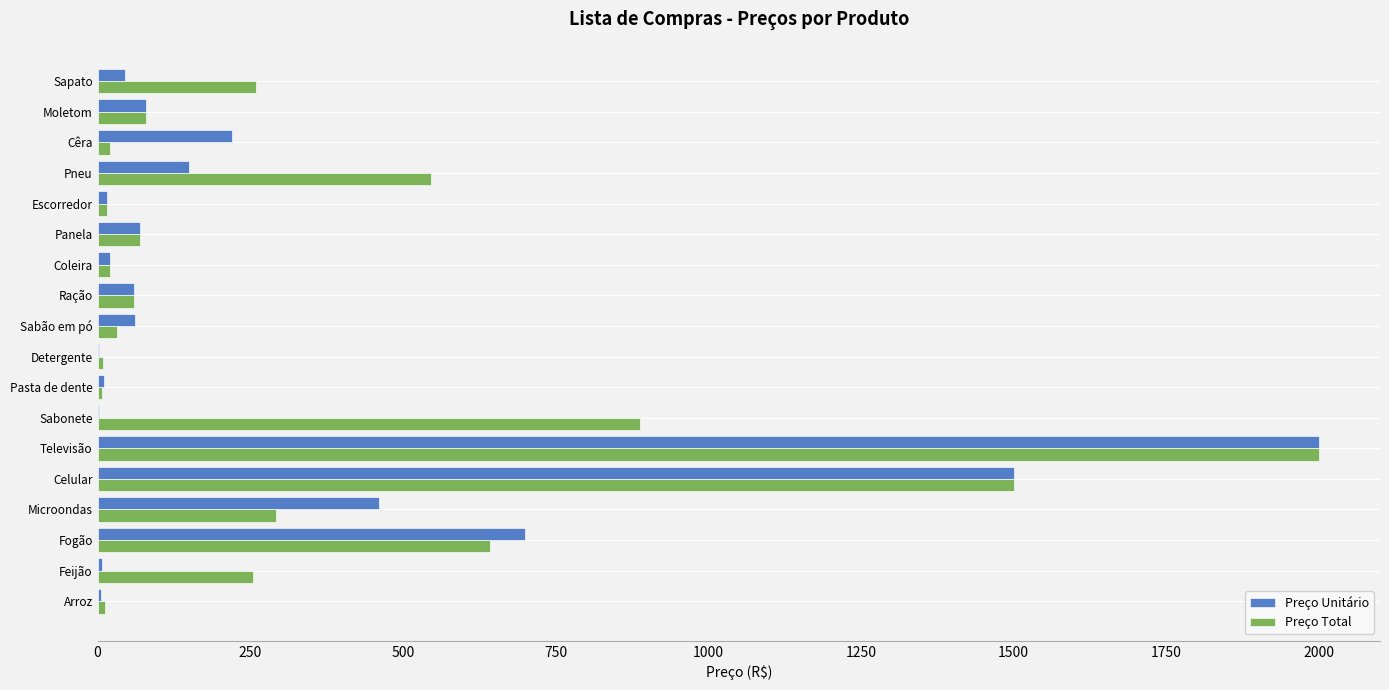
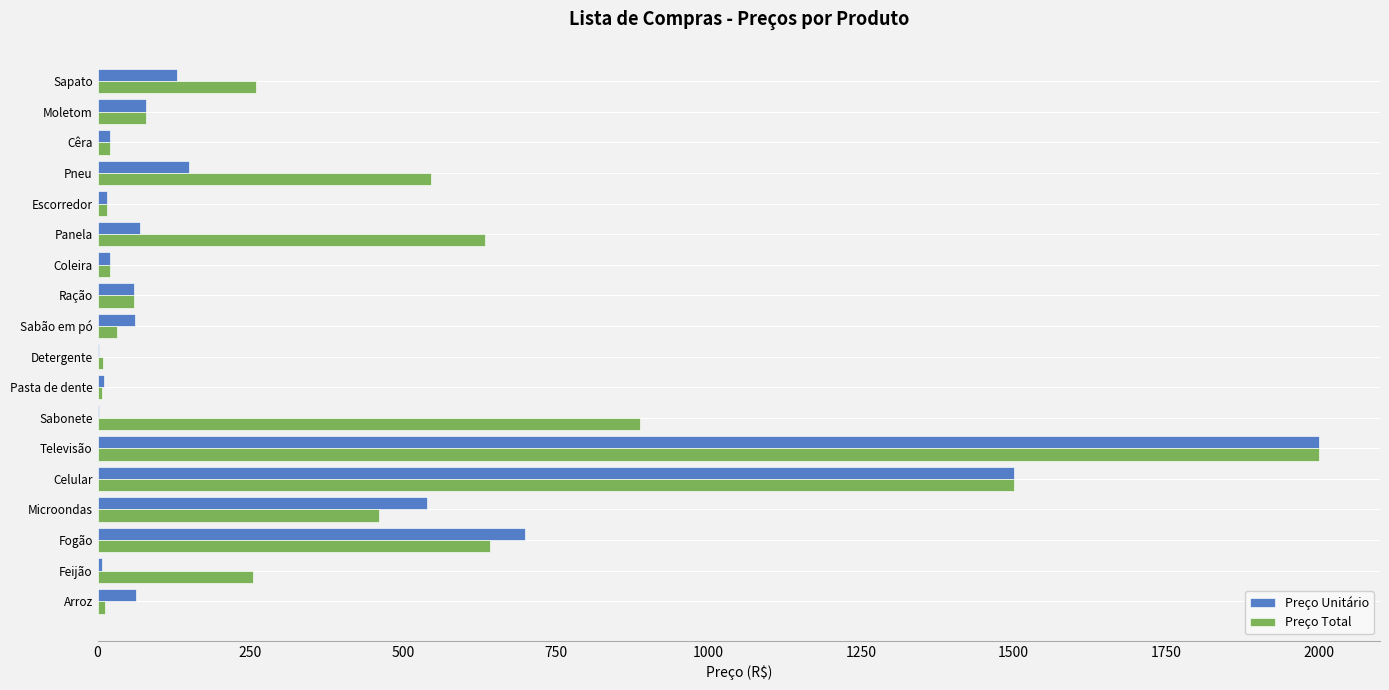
Preço Unitário, Sapato: 40 -> 130
Preço Unitário, Cêra: 220 -> 20
Preço Total, Panela: 70 -> 630
Preço Unitário, Microondas: 460 -> 540
Preço Total, Microondas: 290 -> 460
Preço Unitário, Arroz: 10 -> 60
